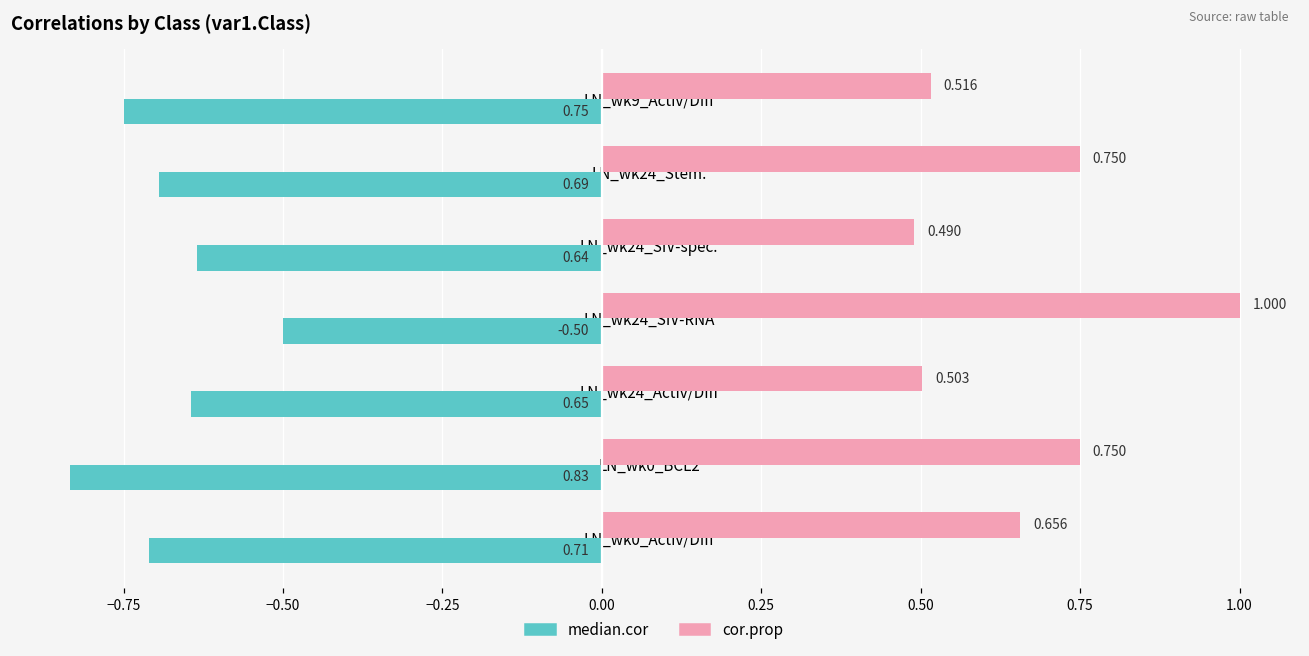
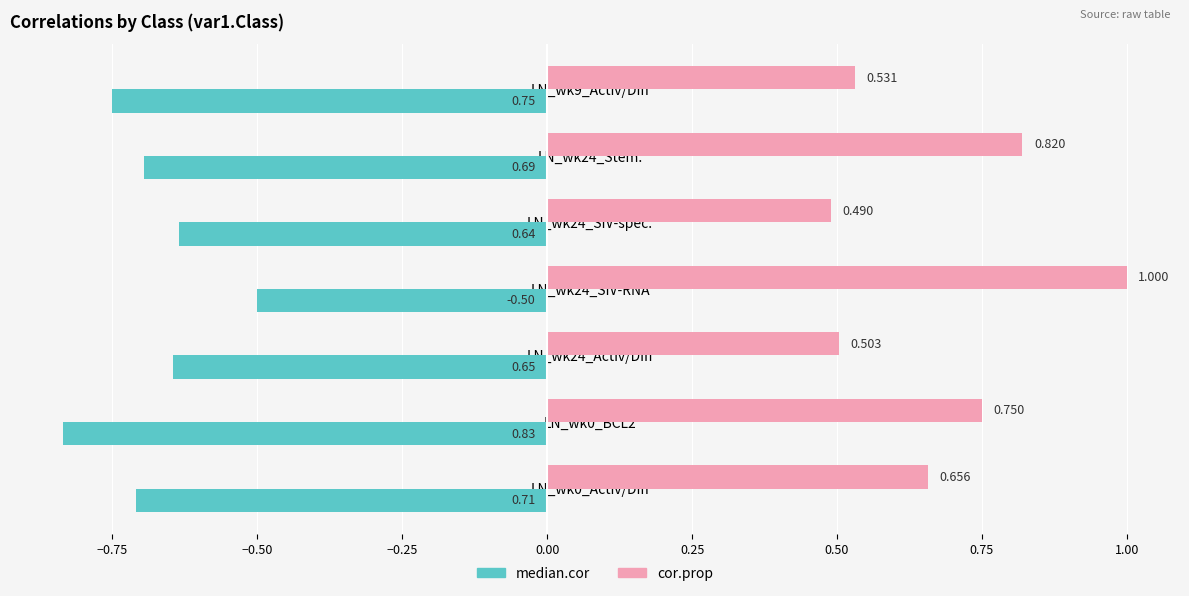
cor.prop, LN_wk9_Activ/Diff: 0.516 -> 0.531
cor.prop, LN_wk24_Stem.: 0.750 -> 0.820
